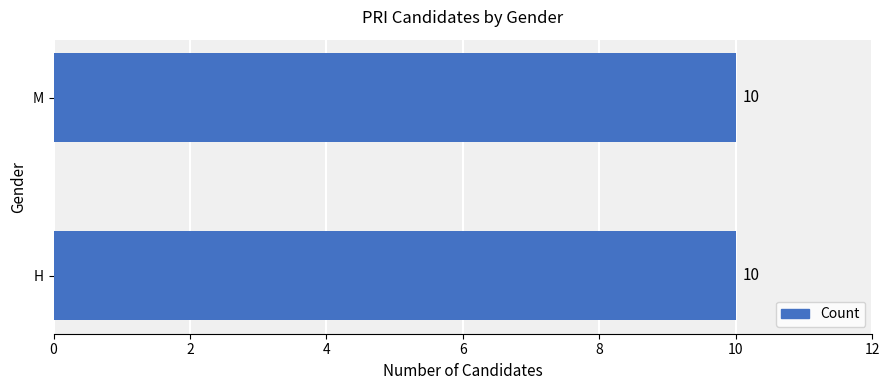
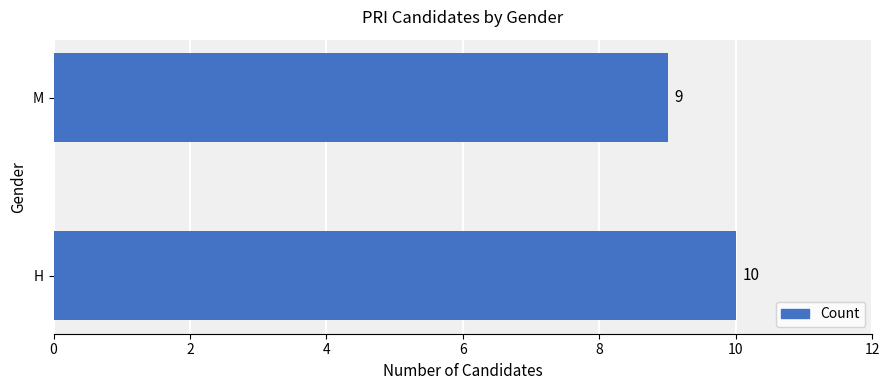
M: 10 -> 9
